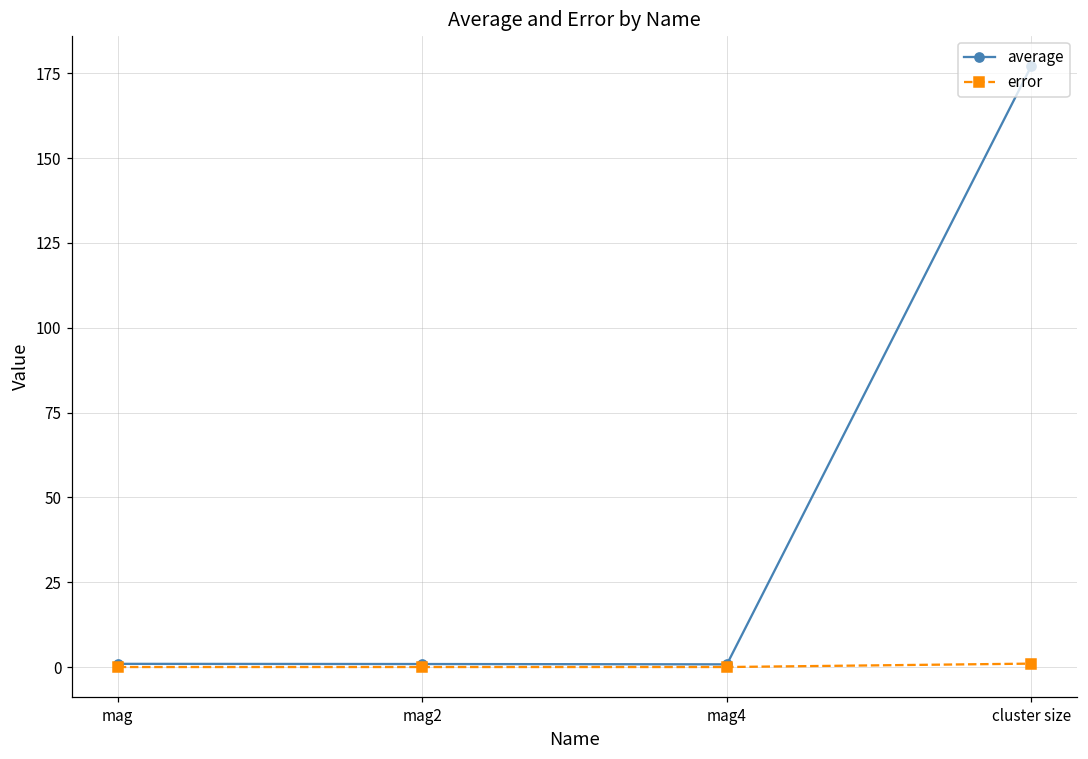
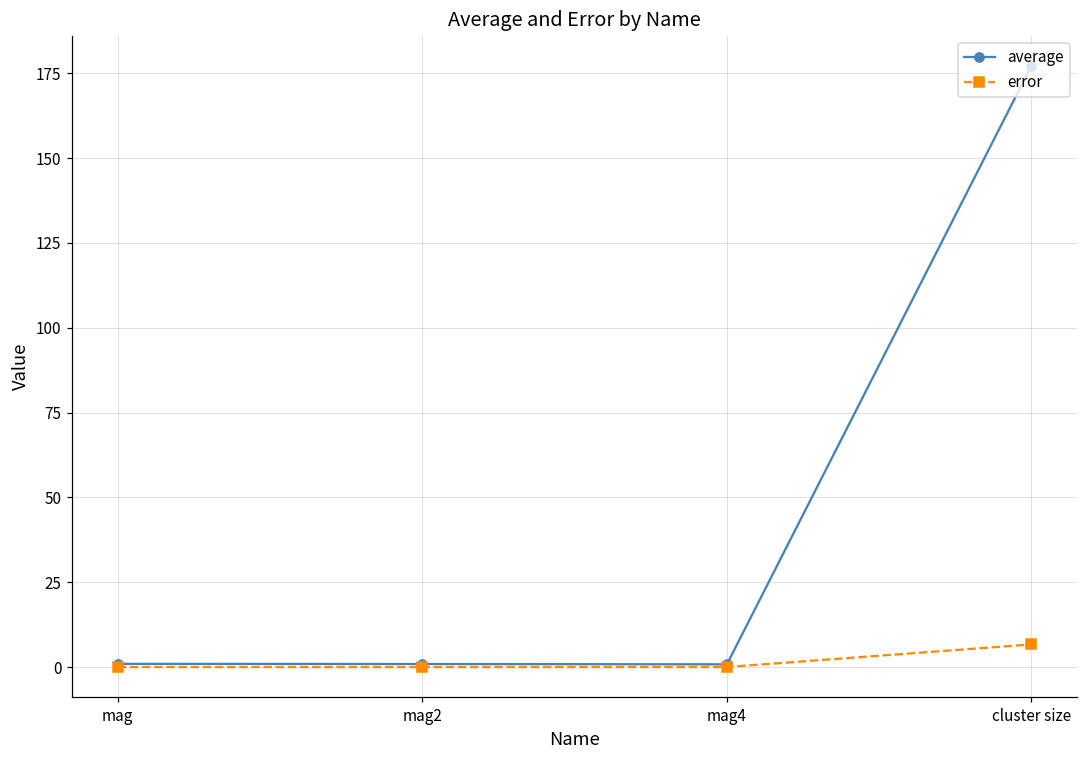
error, cluster size: 1 -> 7
